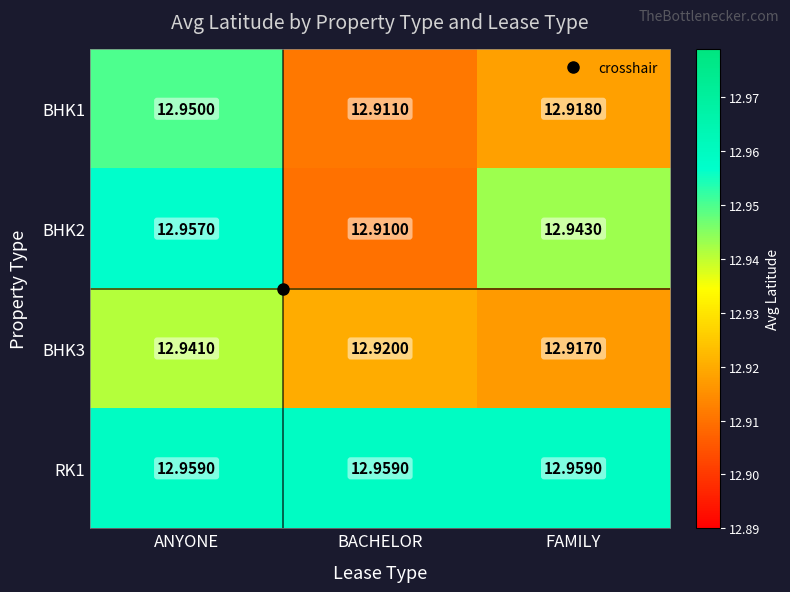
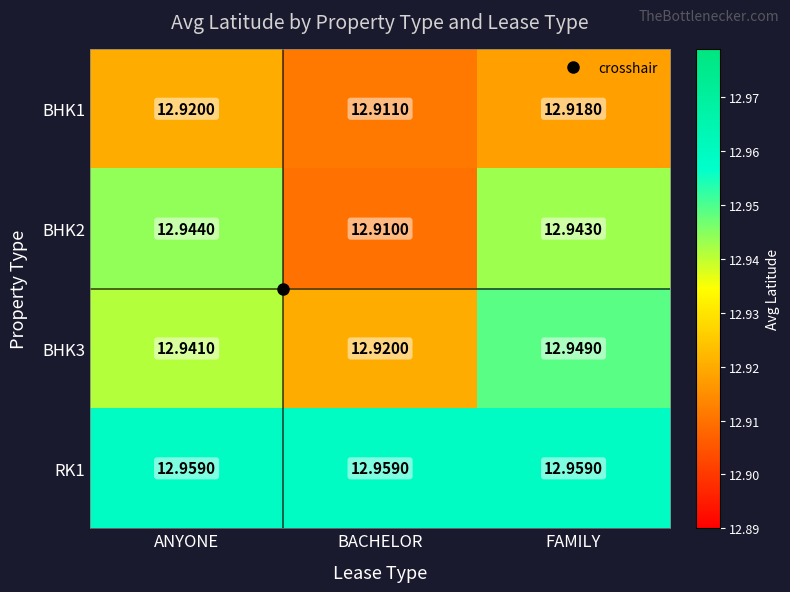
BHK1, ANYONE: 12.9500 -> 12.9200
BHK2, ANYONE: 12.9570 -> 12.9440
BHK3, FAMILY: 12.9170 -> 12.9490
